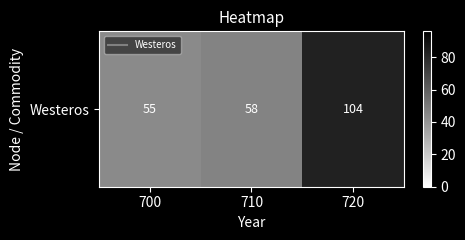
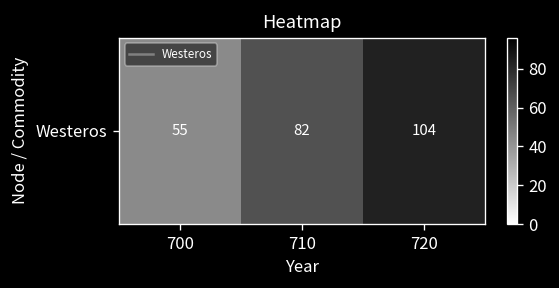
Westeros, 710: 58 -> 82
